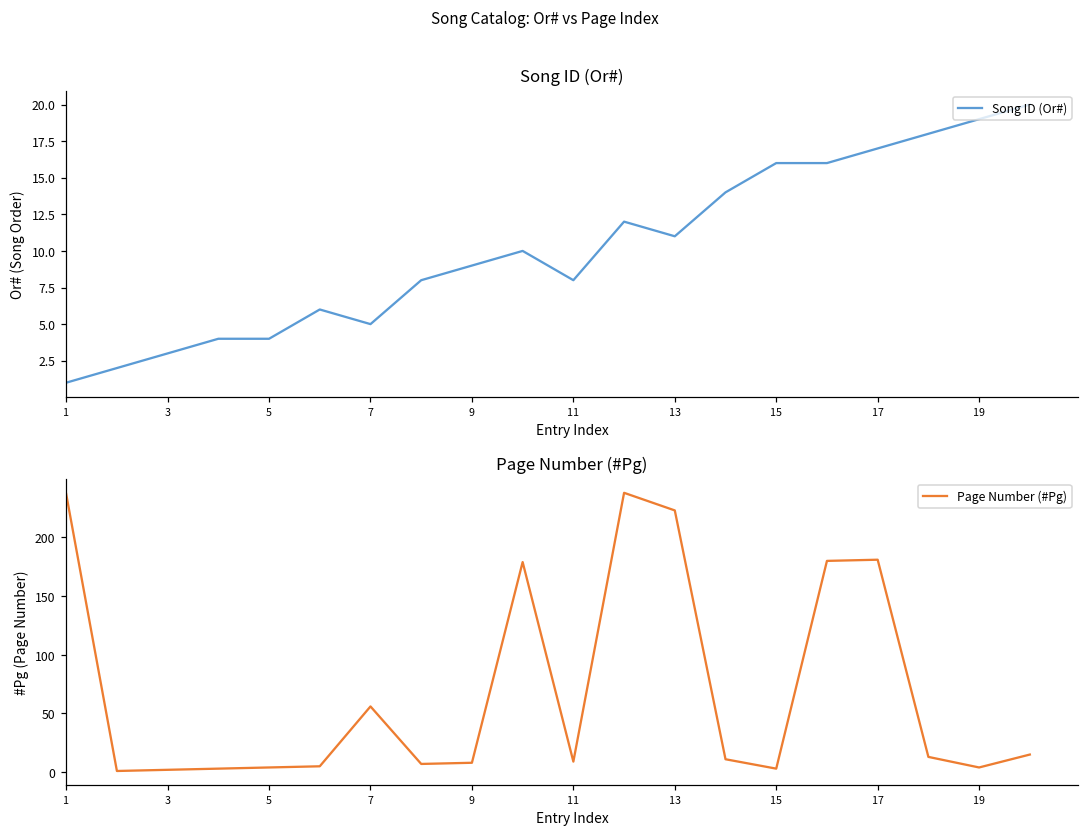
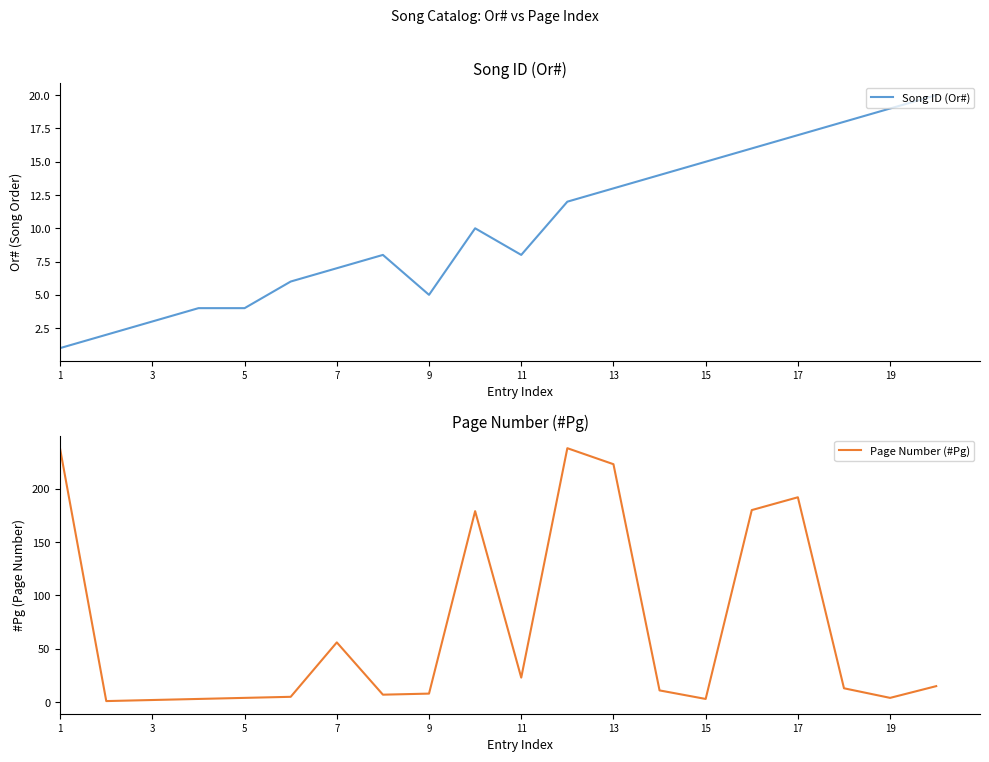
Song ID (Or#), 7: 5 -> 7
Song ID (Or#), 9: 9 -> 5
Song ID (Or#), 13: 11 -> 13
Song ID (Or#), 15: 16 -> 15
Page Number (#Pg), 11: 9 -> 23
Page Number (#Pg), 17: 181 -> 192
